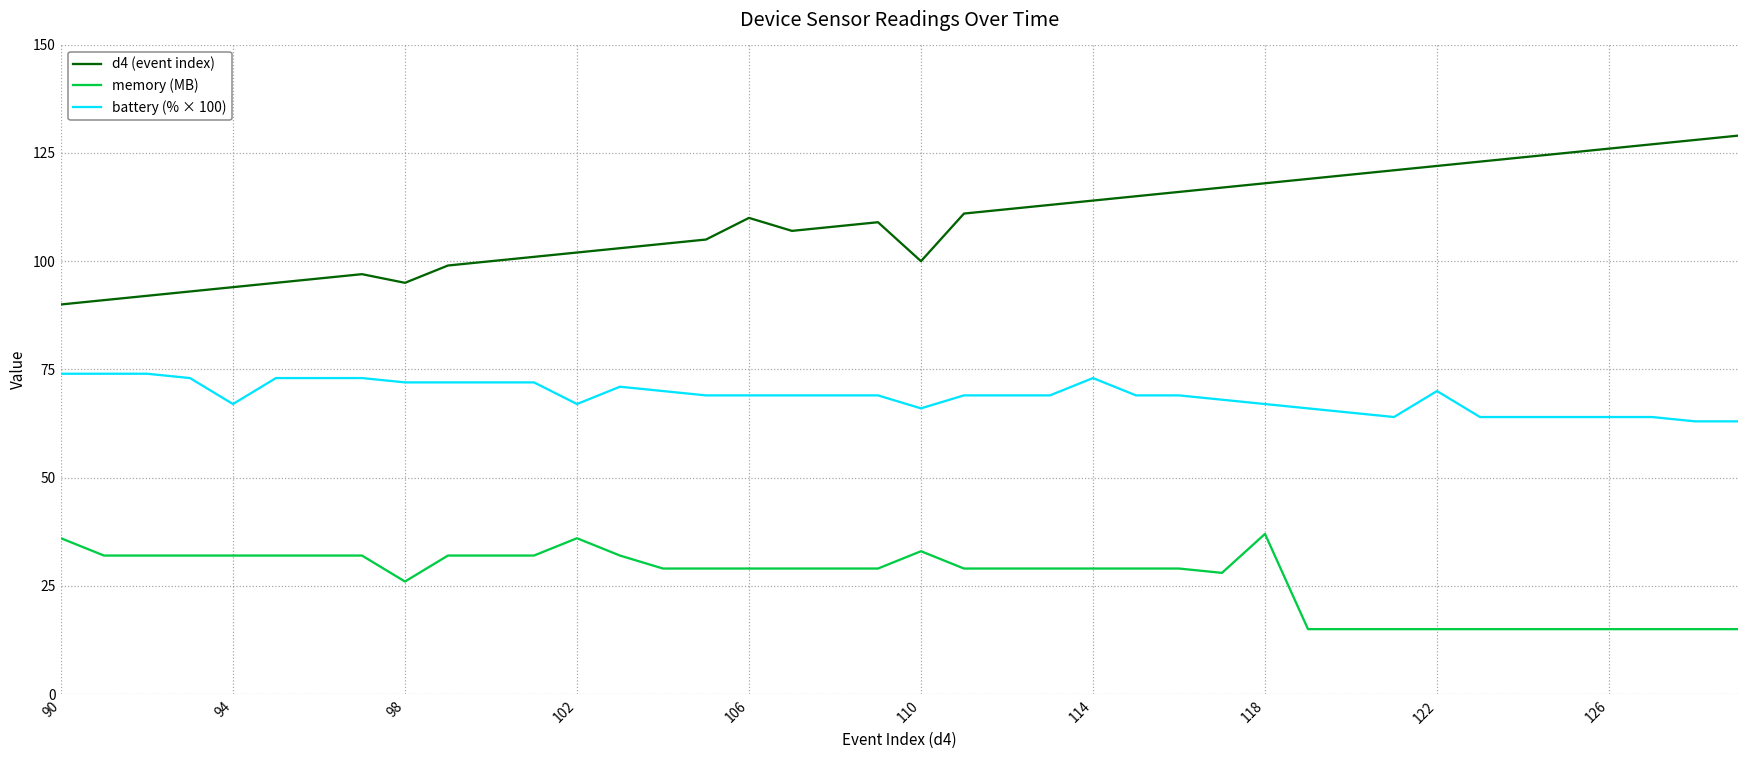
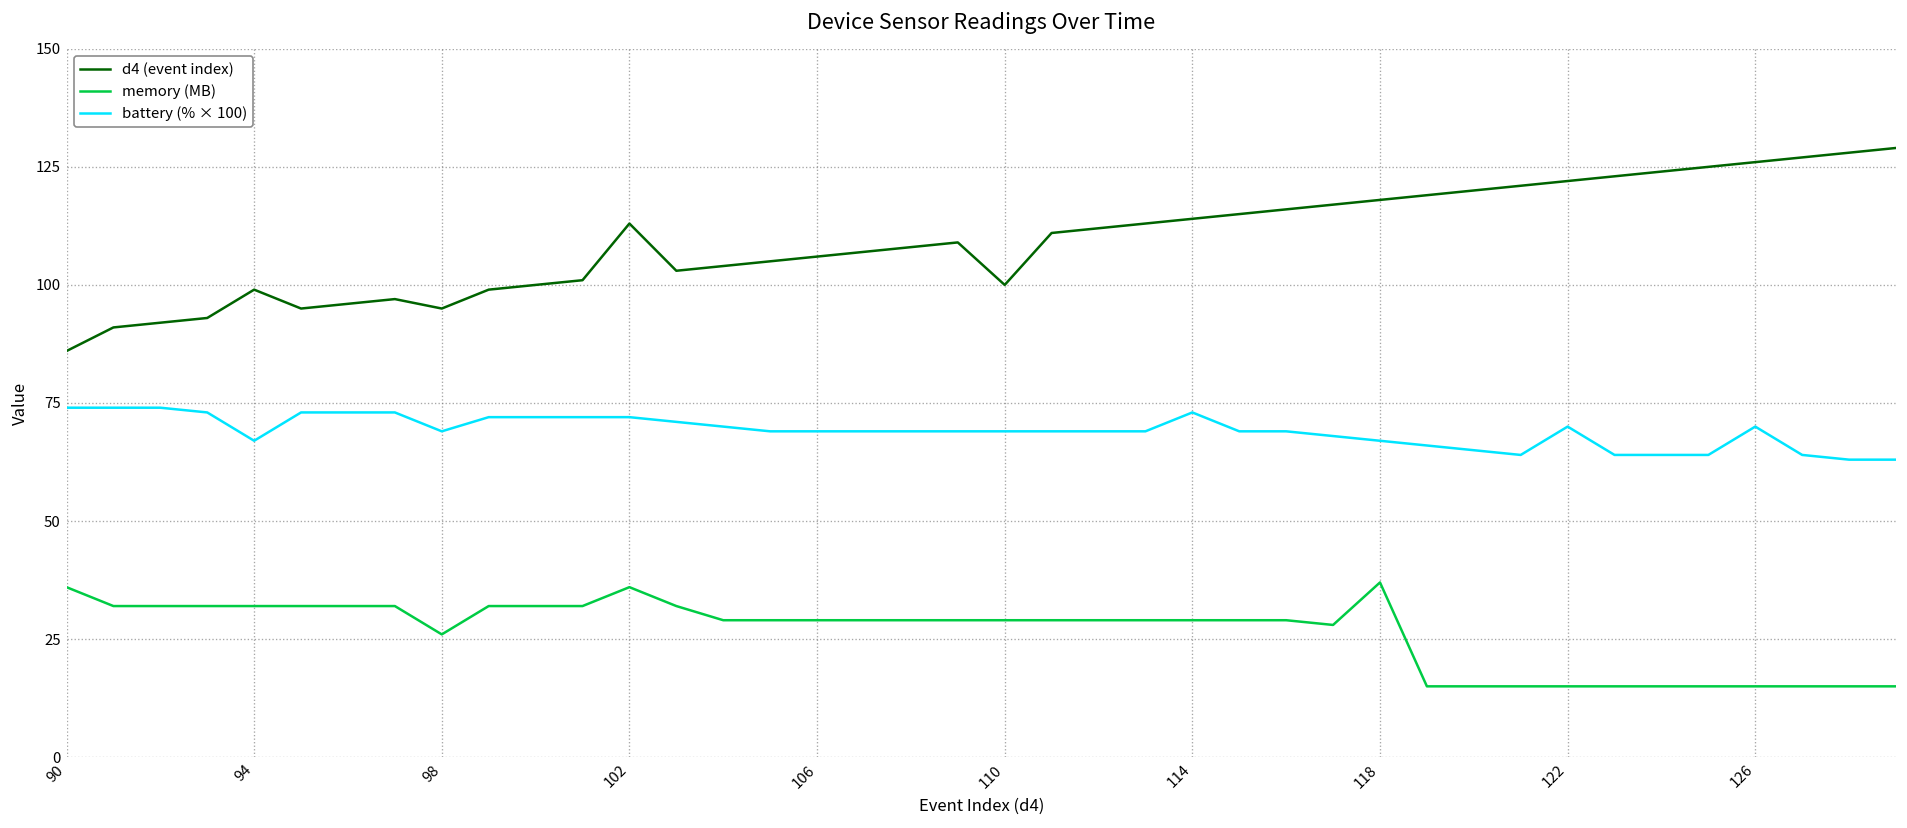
d4 (event index), 90: 90 -> 86
d4 (event index), 94: 94 -> 99
battery (% × 100), 98: 72 -> 69
d4 (event index), 102: 102 -> 113
battery (% × 100), 102: 67 -> 72
d4 (event index), 106: 110 -> 106
memory (MB), 110: 33 -> 29
battery (% × 100), 110: 66 -> 69
battery (% × 100), 126: 64 -> 70
